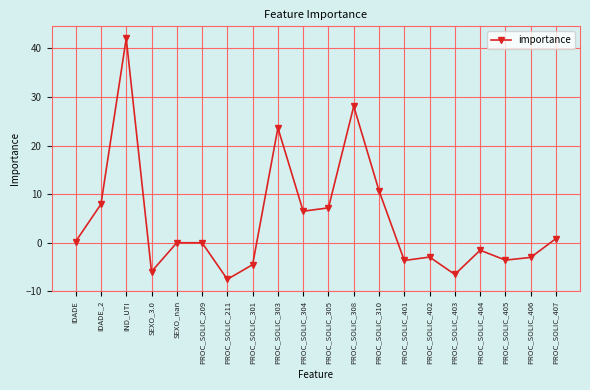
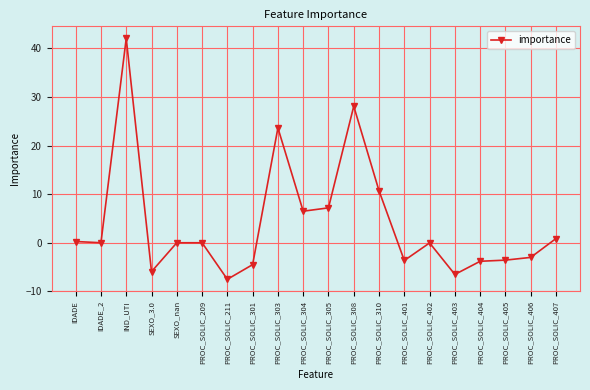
IDADE_2: 8 -> 0
PROC_SOLIC_402: -3 -> 0
PROC_SOLIC_404: -2 -> -4
